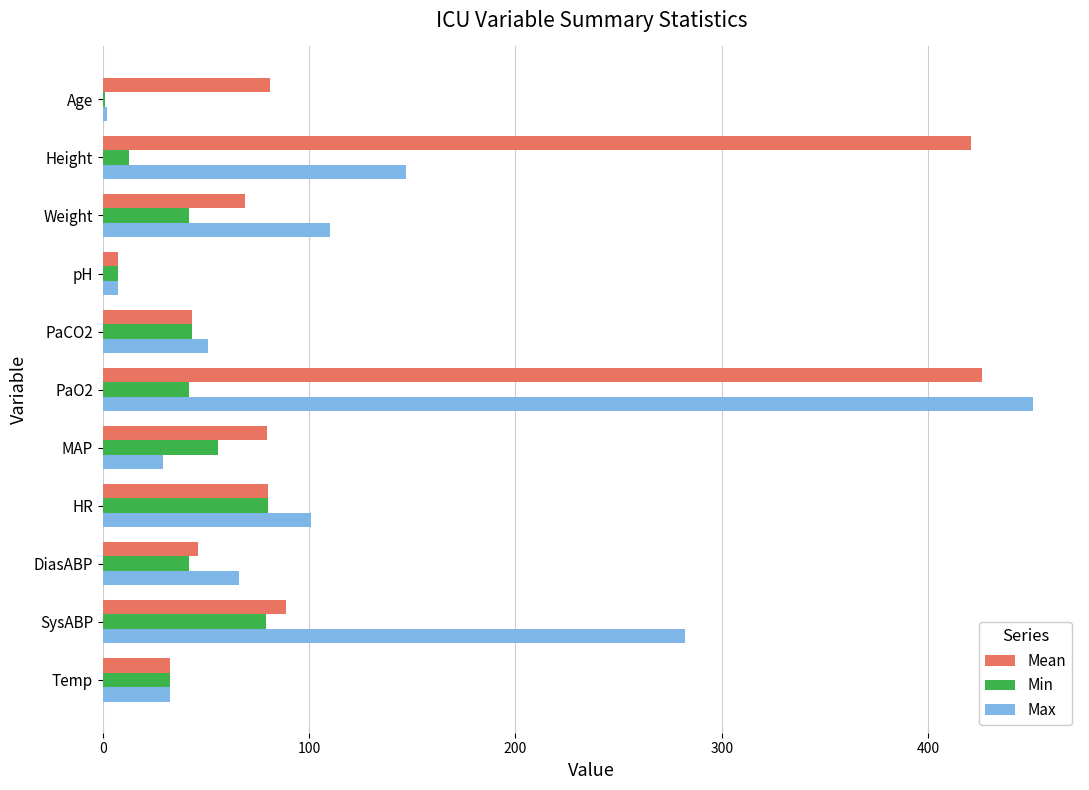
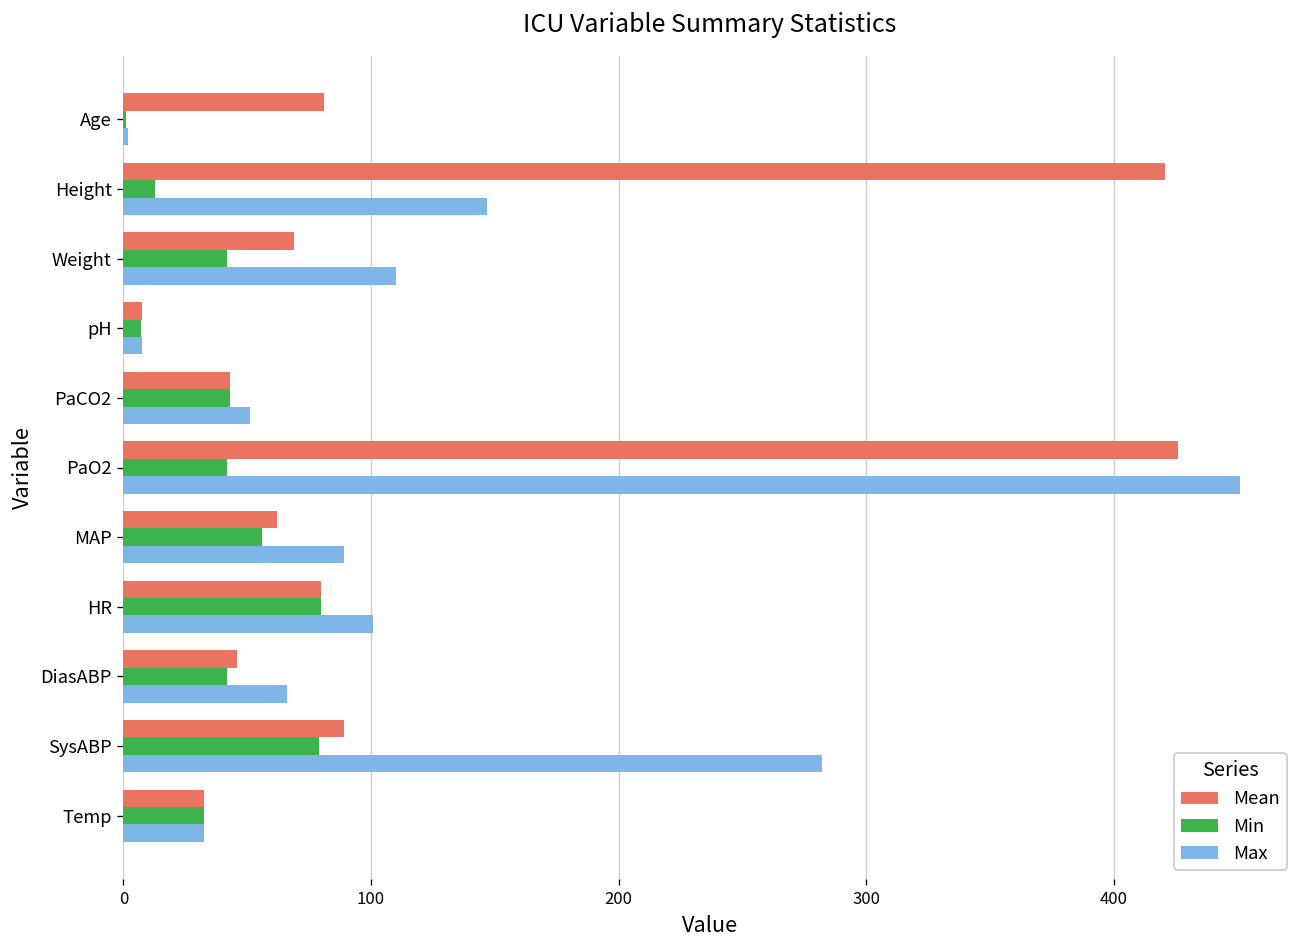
Mean, MAP: 80 -> 62
Max, MAP: 29 -> 89
